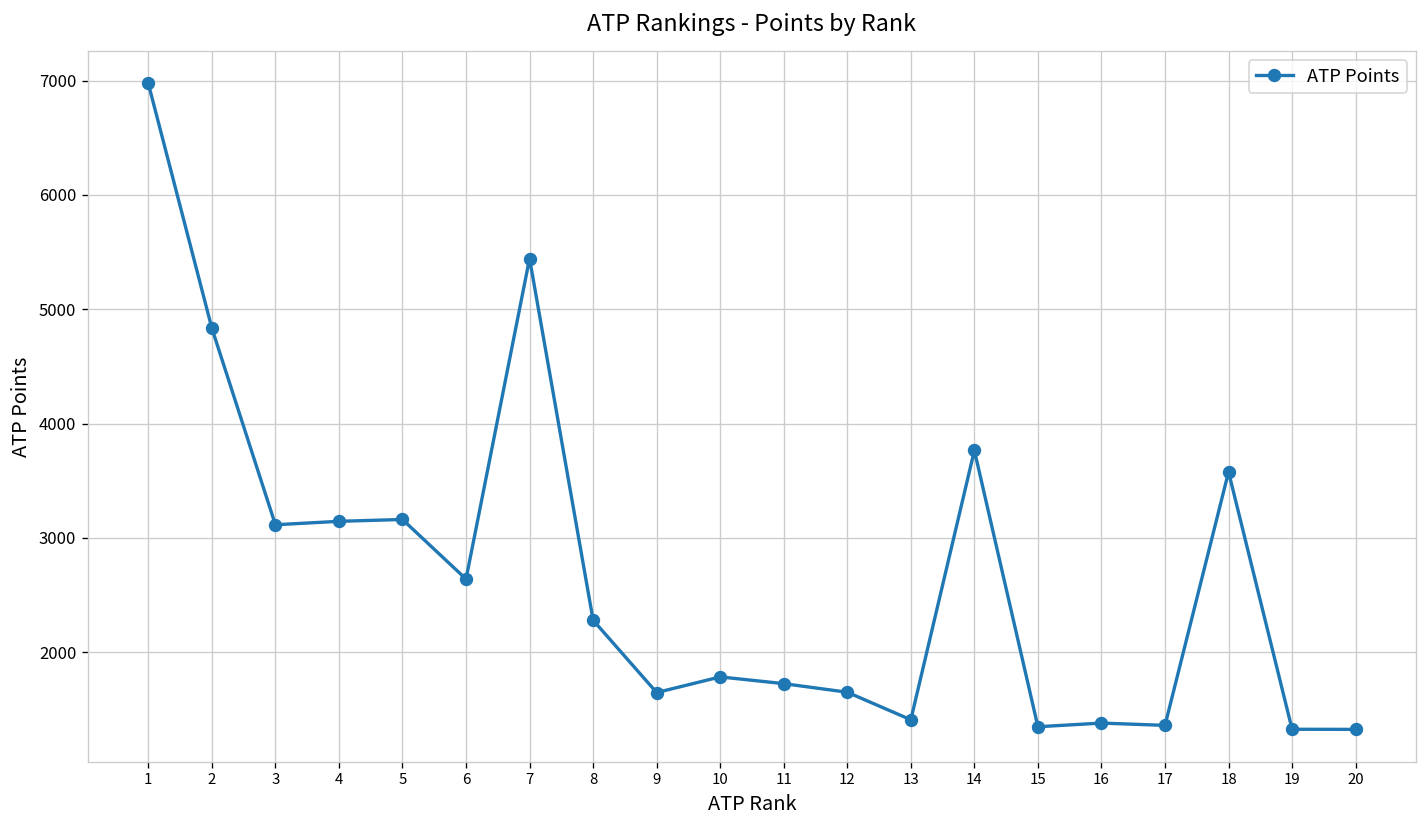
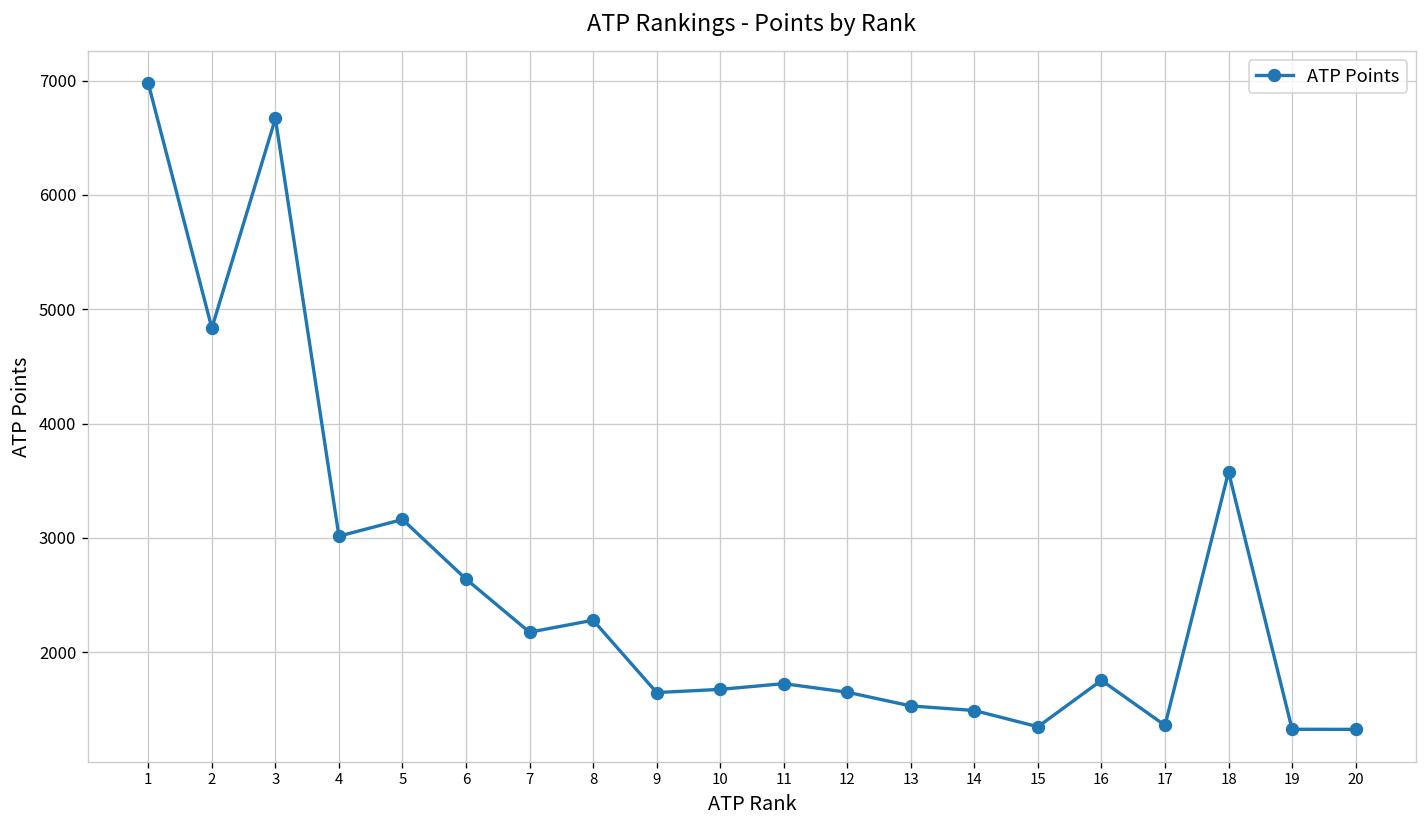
3: 3100 -> 6700
4: 3100 -> 3000
7: 5400 -> 2200
10: 1800 -> 1700
13: 1400 -> 1500
14: 3800 -> 1500
16: 1400 -> 1800
